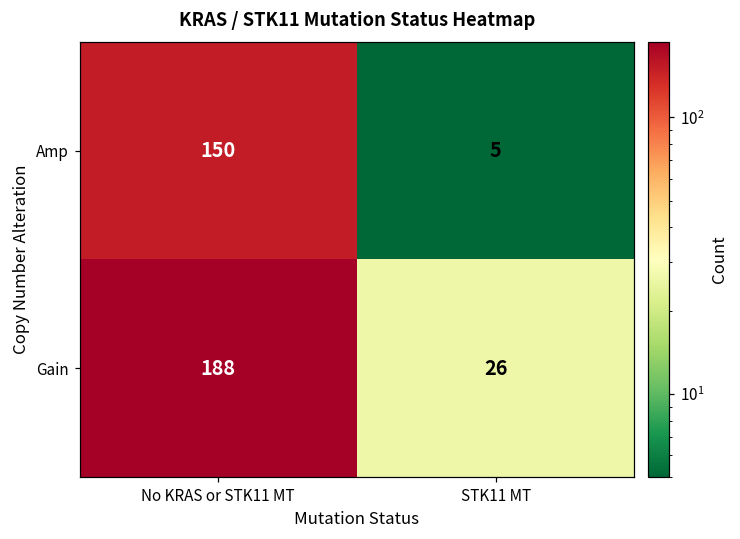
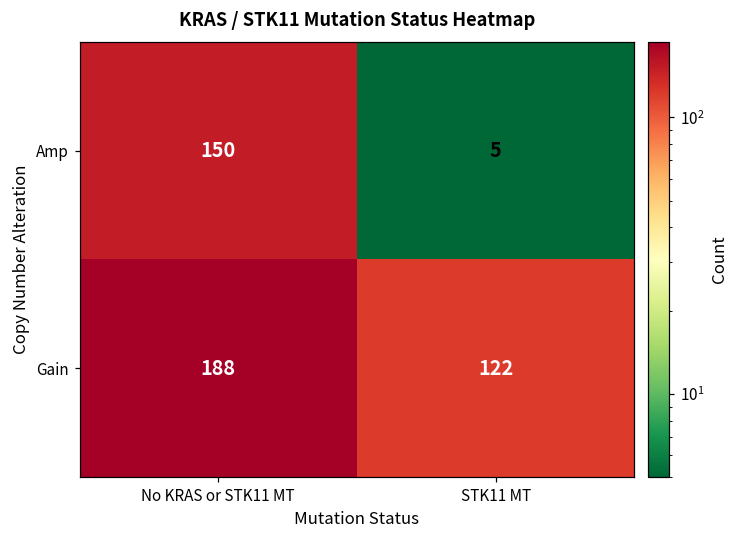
Gain, STK11 MT: 26 -> 122
